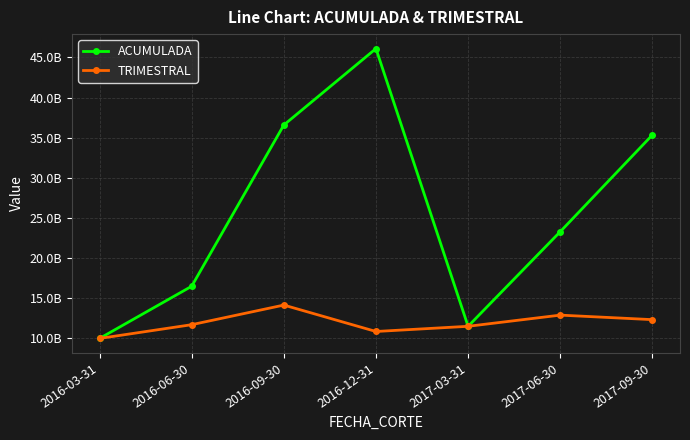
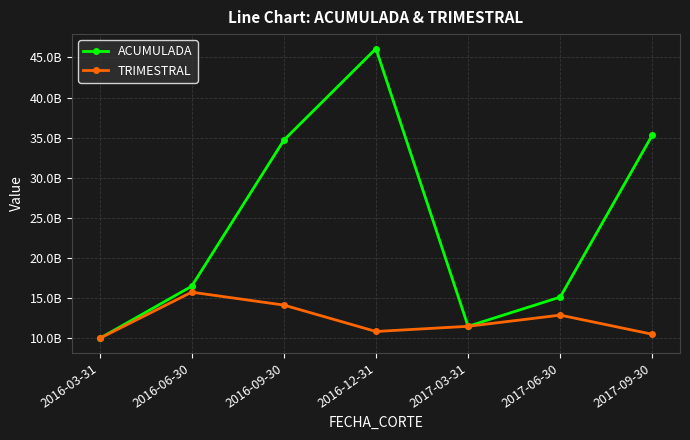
TRIMESTRAL, 2016-06-30: 12000000000 -> 16000000000
ACUMULADA, 2016-09-30: 37000000000 -> 35000000000
ACUMULADA, 2017-06-30: 23000000000 -> 15000000000
TRIMESTRAL, 2017-09-30: 12000000000 -> 11000000000
